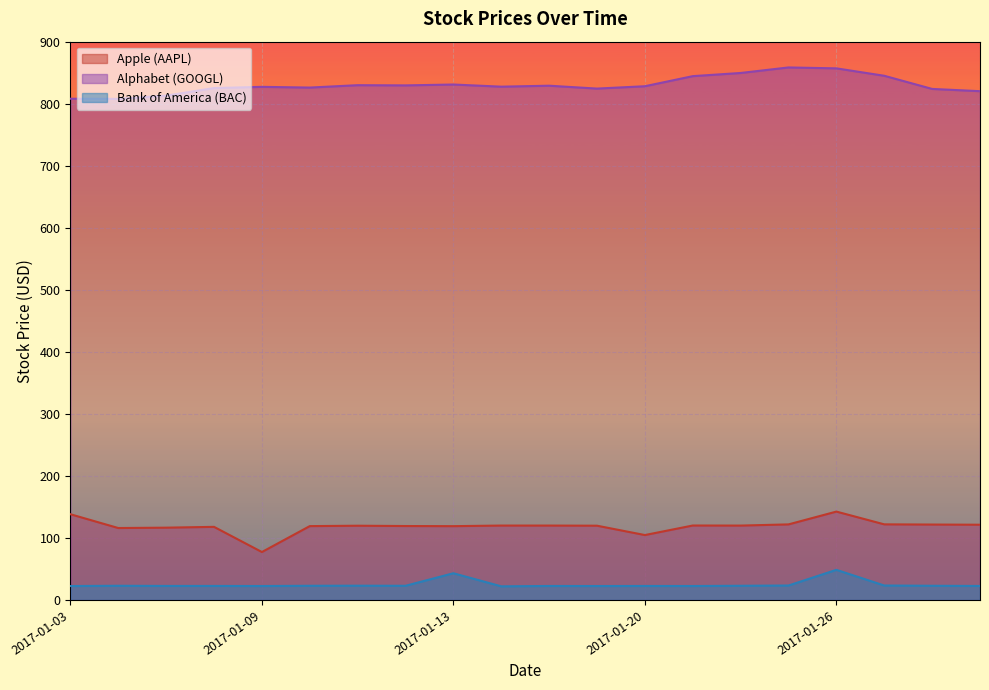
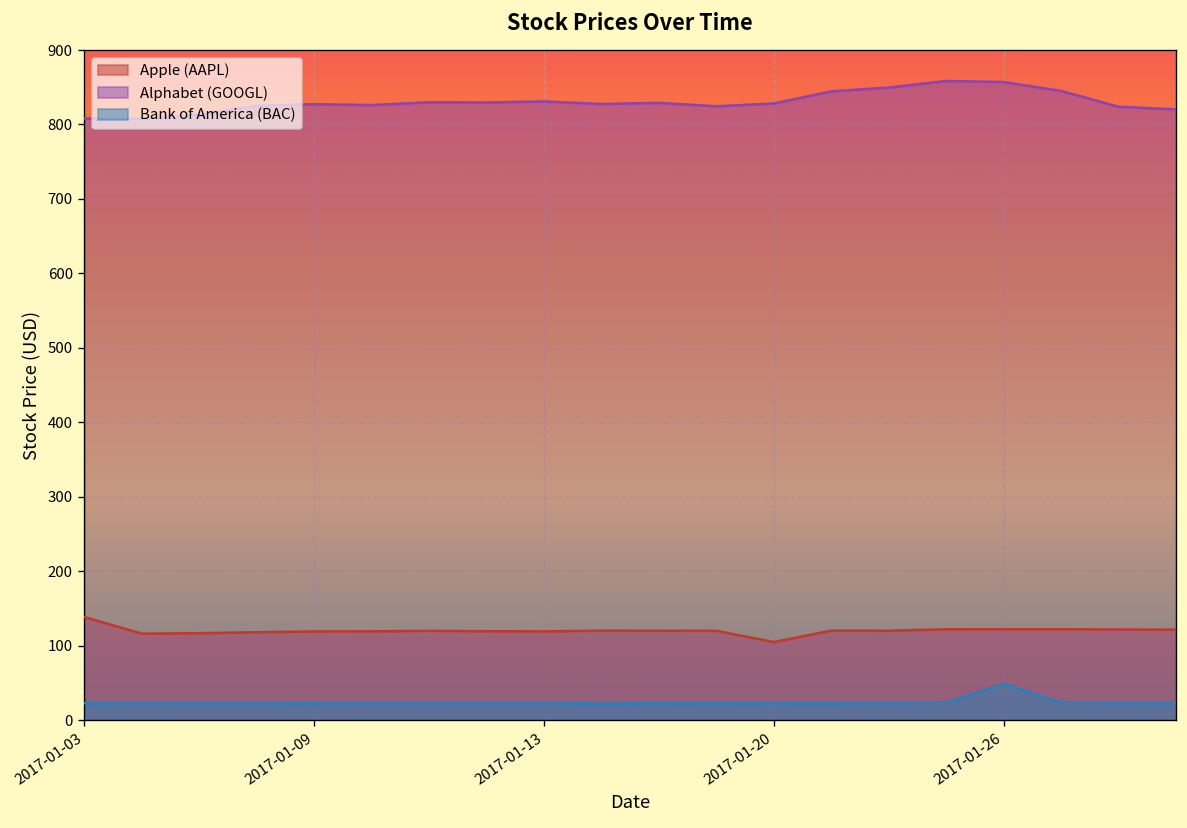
Apple (AAPL), 2017-01-09: 80 -> 120
Bank of America (BAC), 2017-01-13: 40 -> 20
Apple (AAPL), 2017-01-26: 140 -> 120
